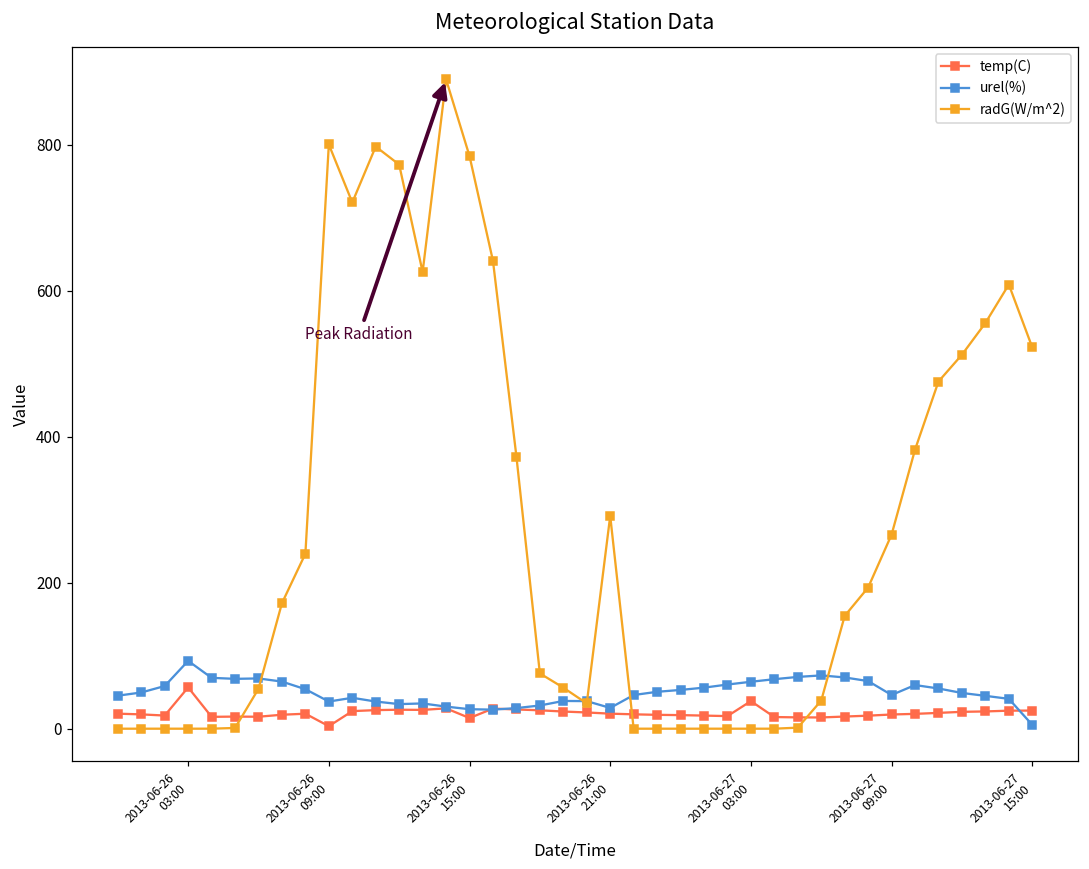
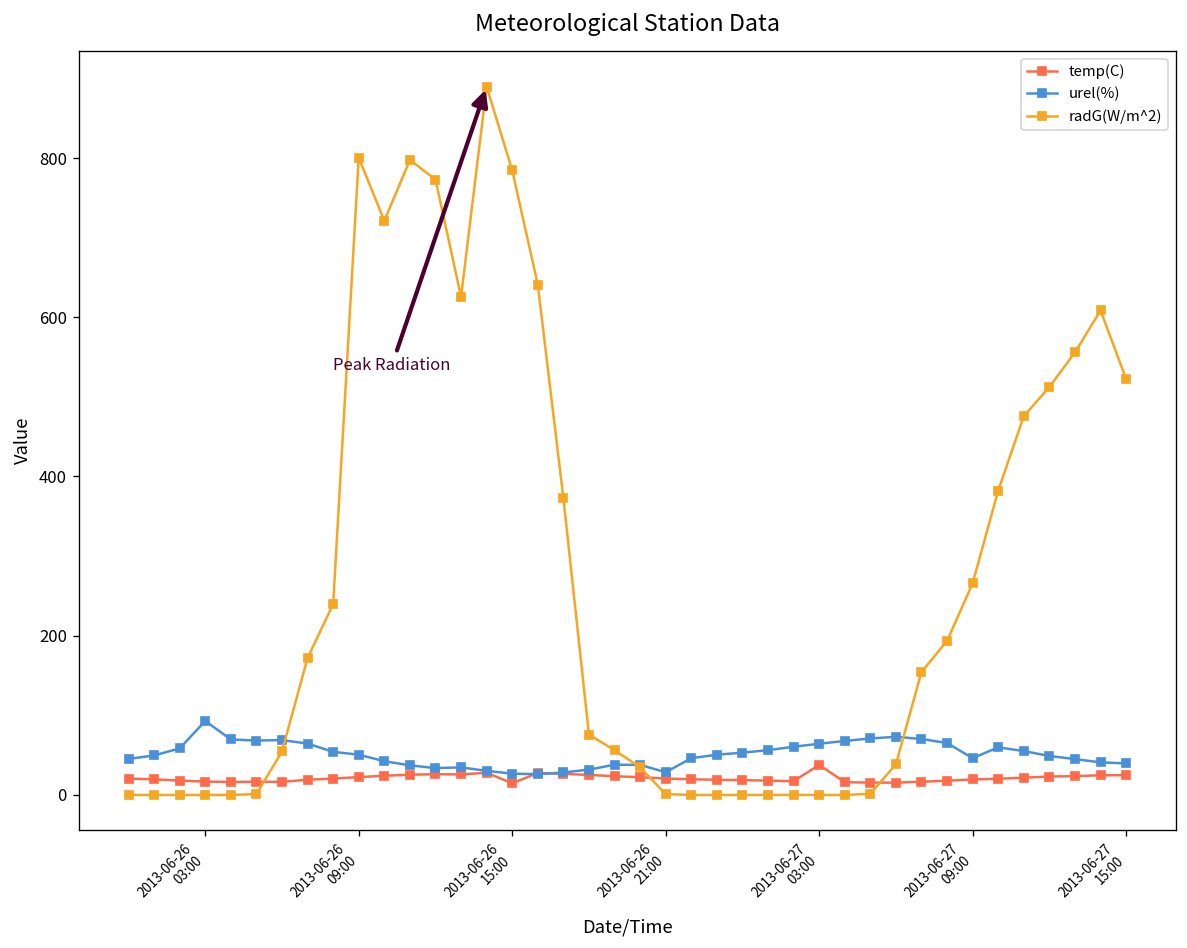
temp(C), 2013-06-26 03:00: 60 -> 20
temp(C), 2013-06-26 09:00: 0 -> 20
urel(%), 2013-06-26 09:00: 40 -> 50
radG(W/m^2), 2013-06-26 21:00: 290 -> 0
urel(%), 2013-06-27 15:00: 10 -> 40
